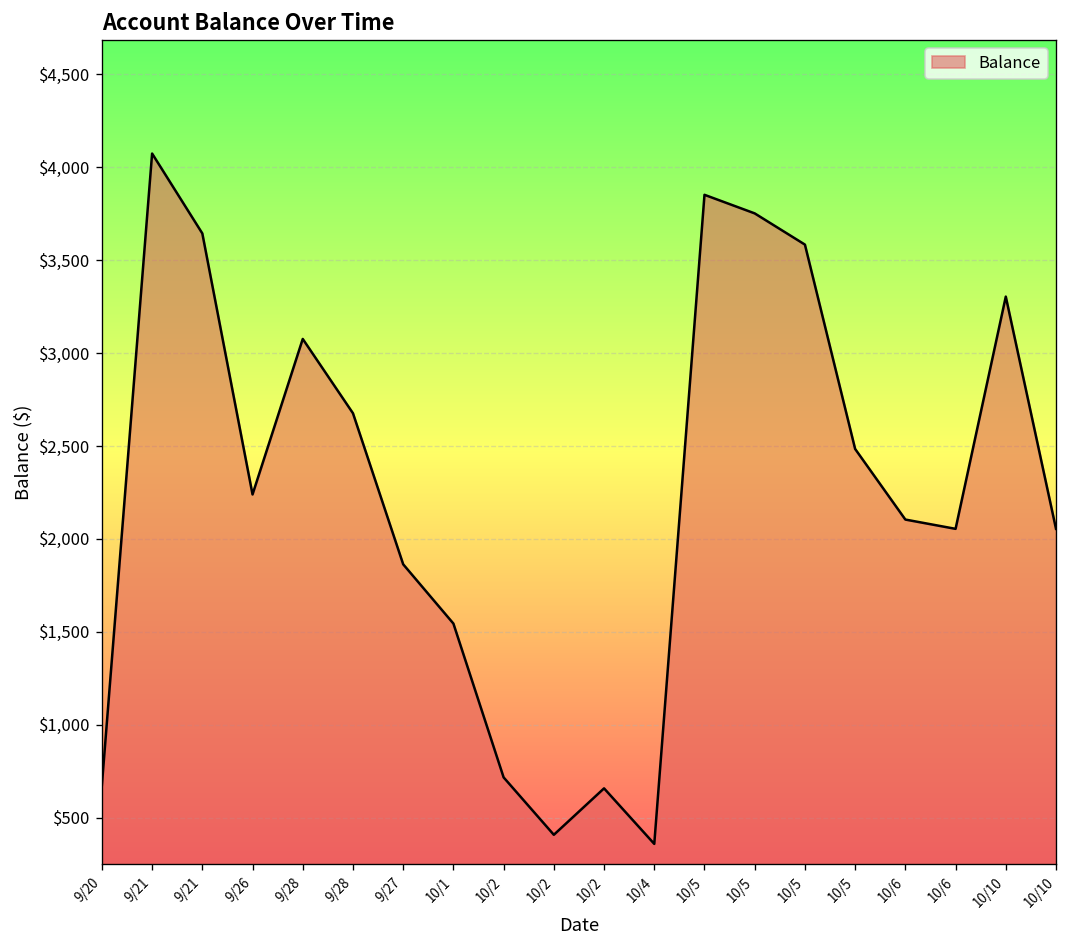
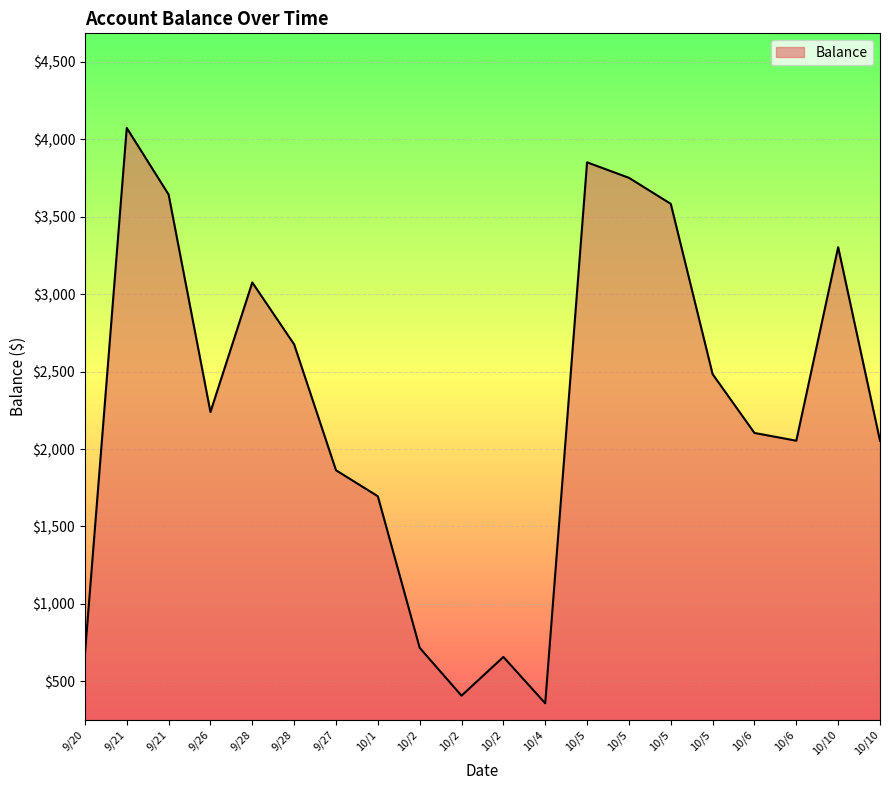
10/1: $1,540 -> $1,700
